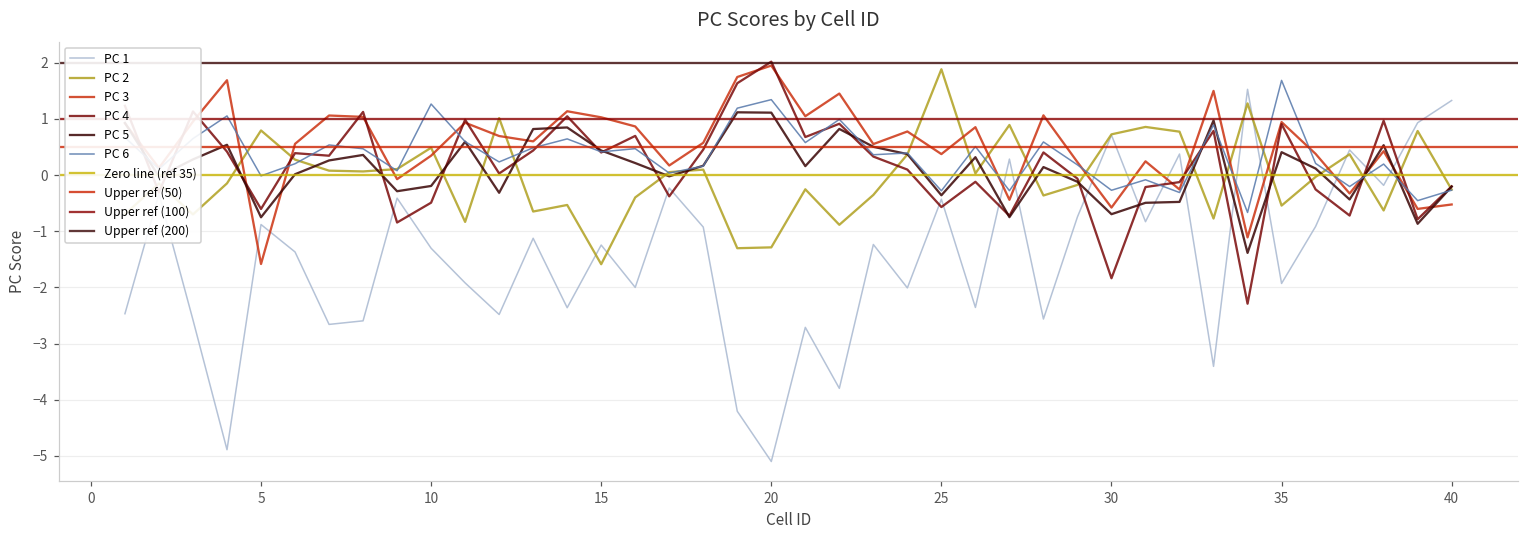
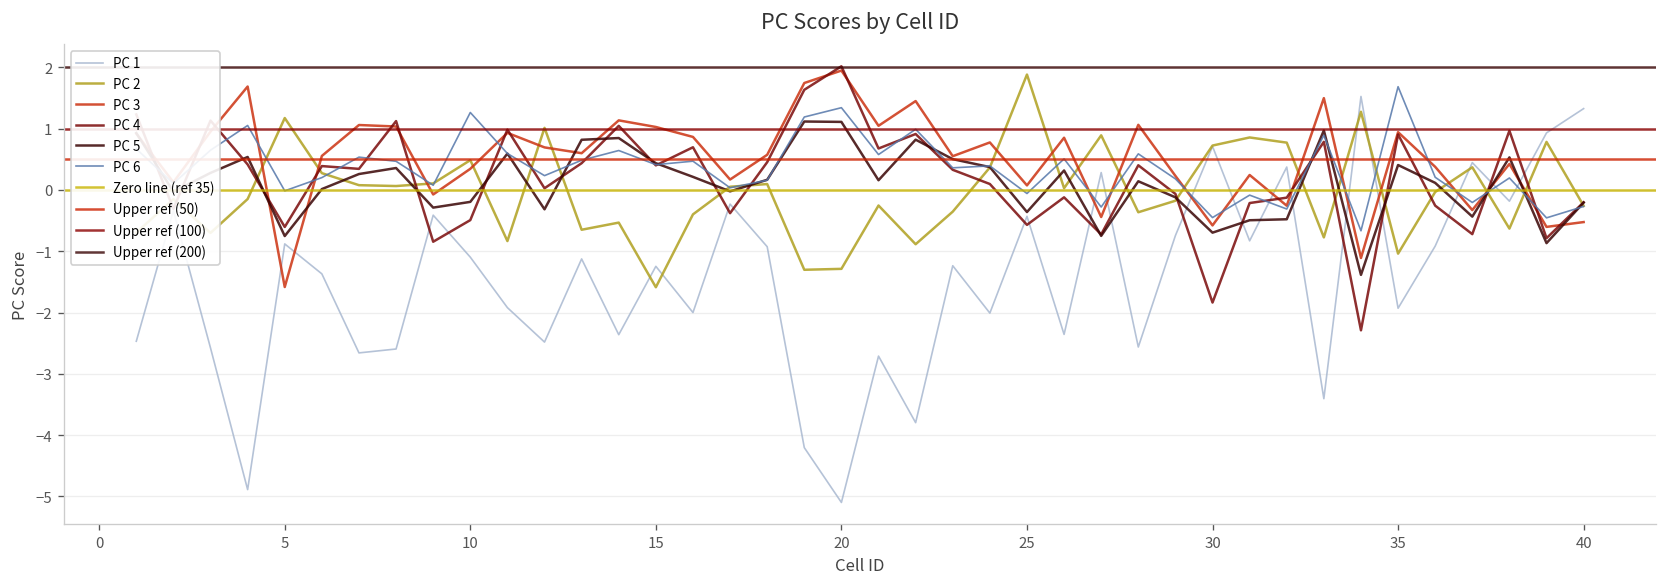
PC 2, 5: 0.8 -> 1.2
PC 1, 10: -1.3 -> -1.1
PC 3, 25: 0.4 -> 0.1
PC 6, 25: -0.3 -> -0.1
PC 6, 30: -0.3 -> -0.5
PC 2, 35: -0.5 -> -1.0
